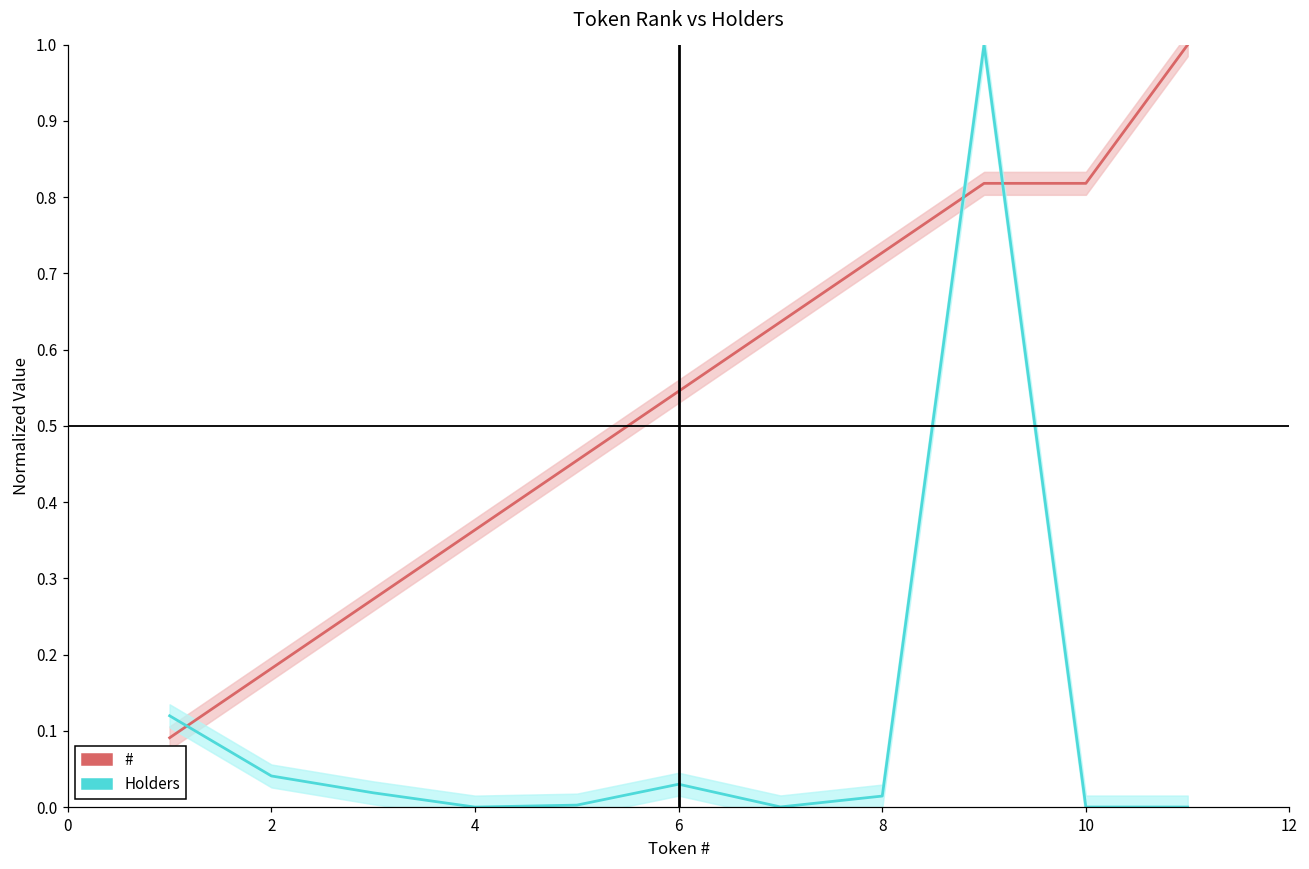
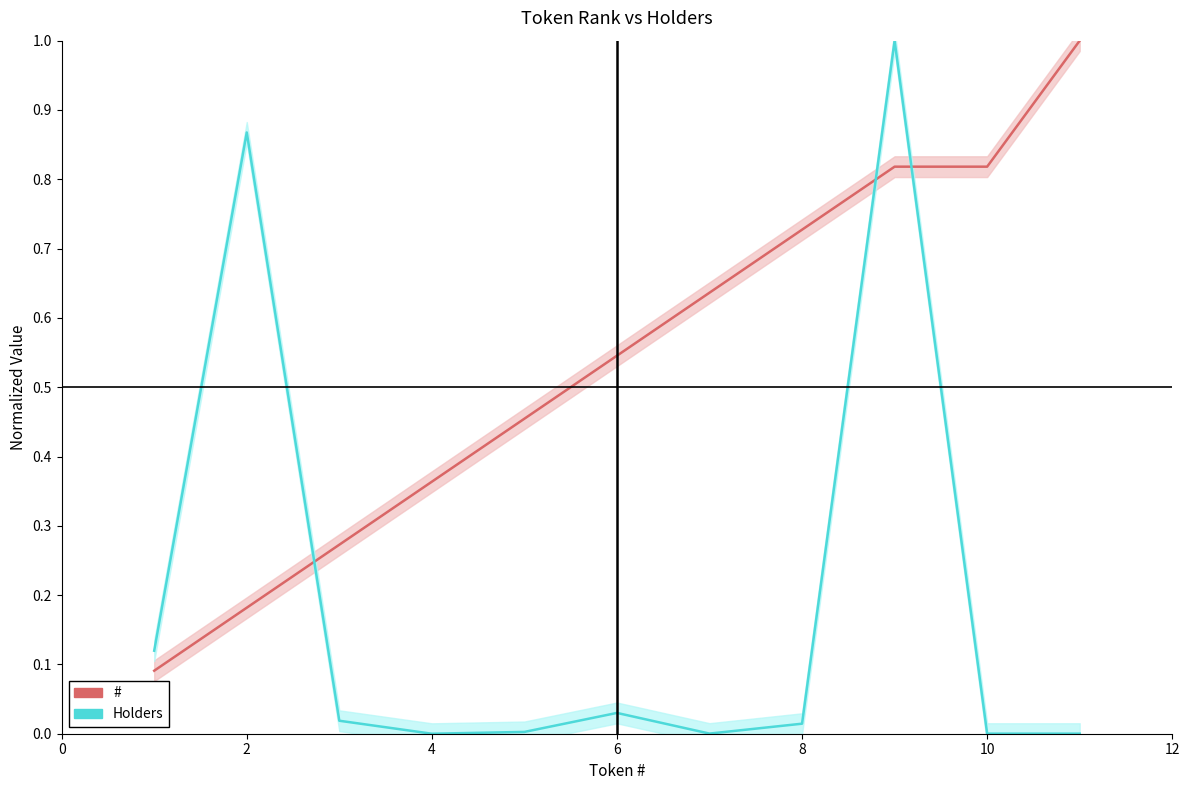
Holders, 2: 0.04 -> 0.87
